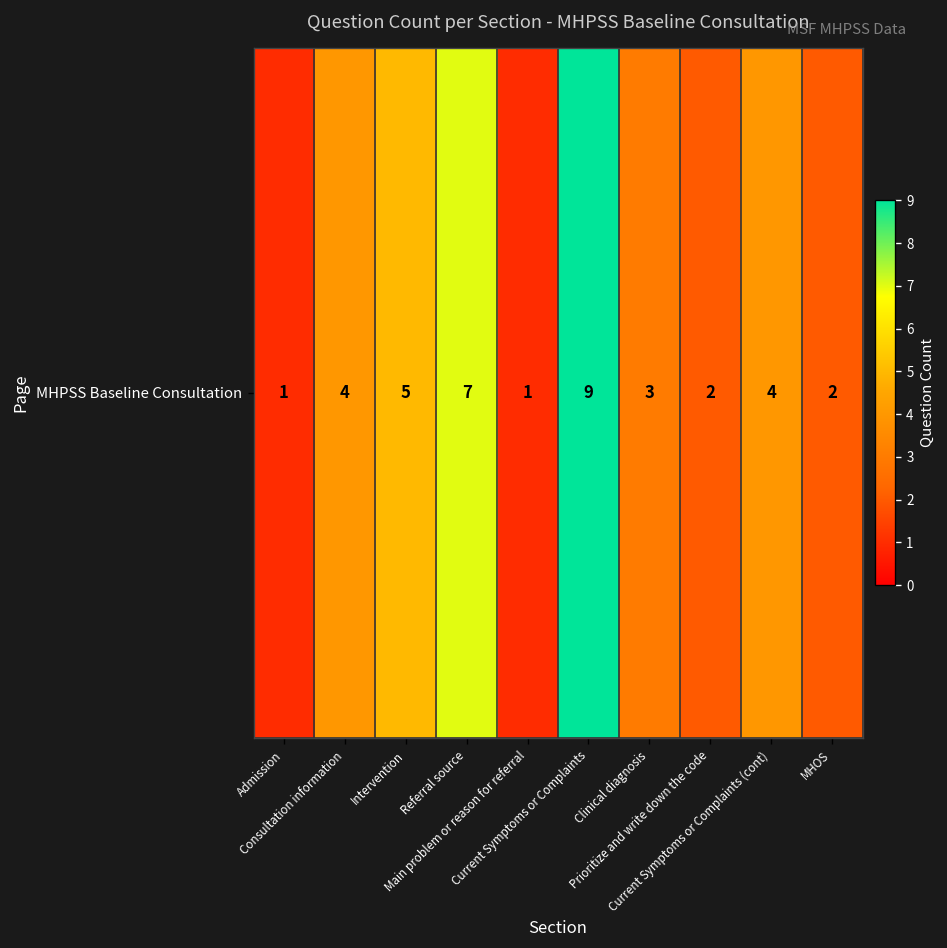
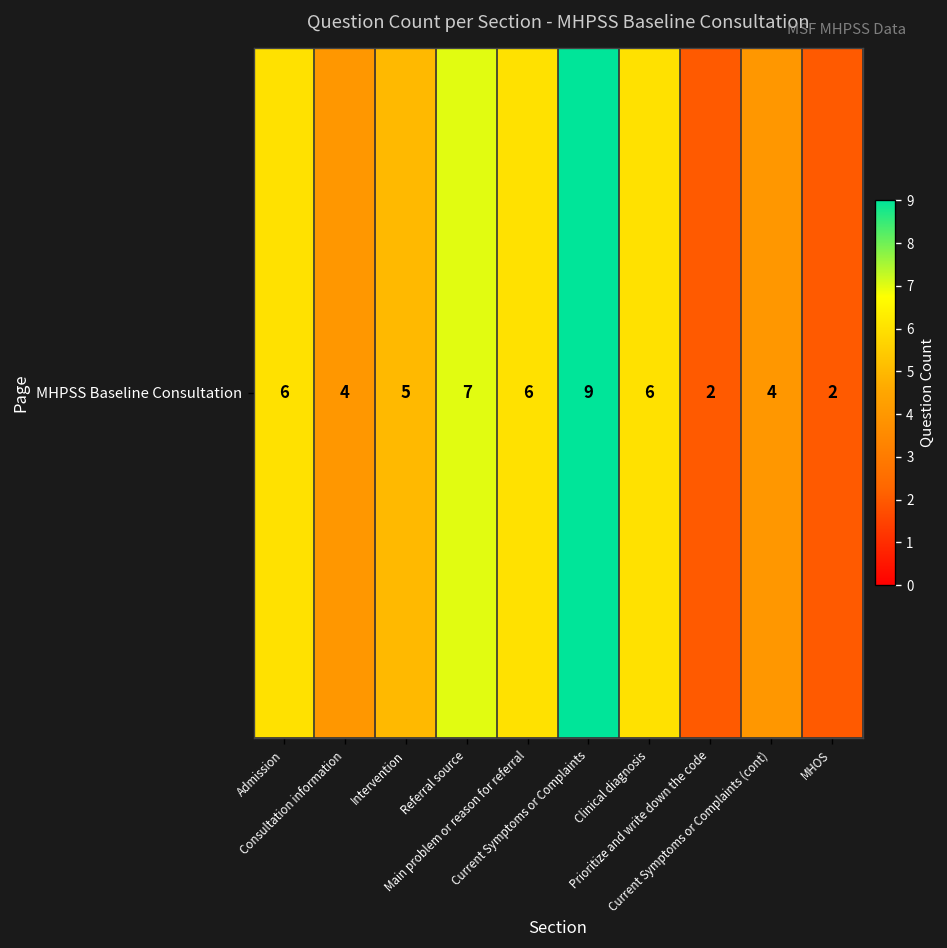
MHPSS Baseline Consultation, Admission: 1 -> 6
MHPSS Baseline Consultation, Main problem or reason for referral: 1 -> 6
MHPSS Baseline Consultation, Clinical diagnosis: 3 -> 6
